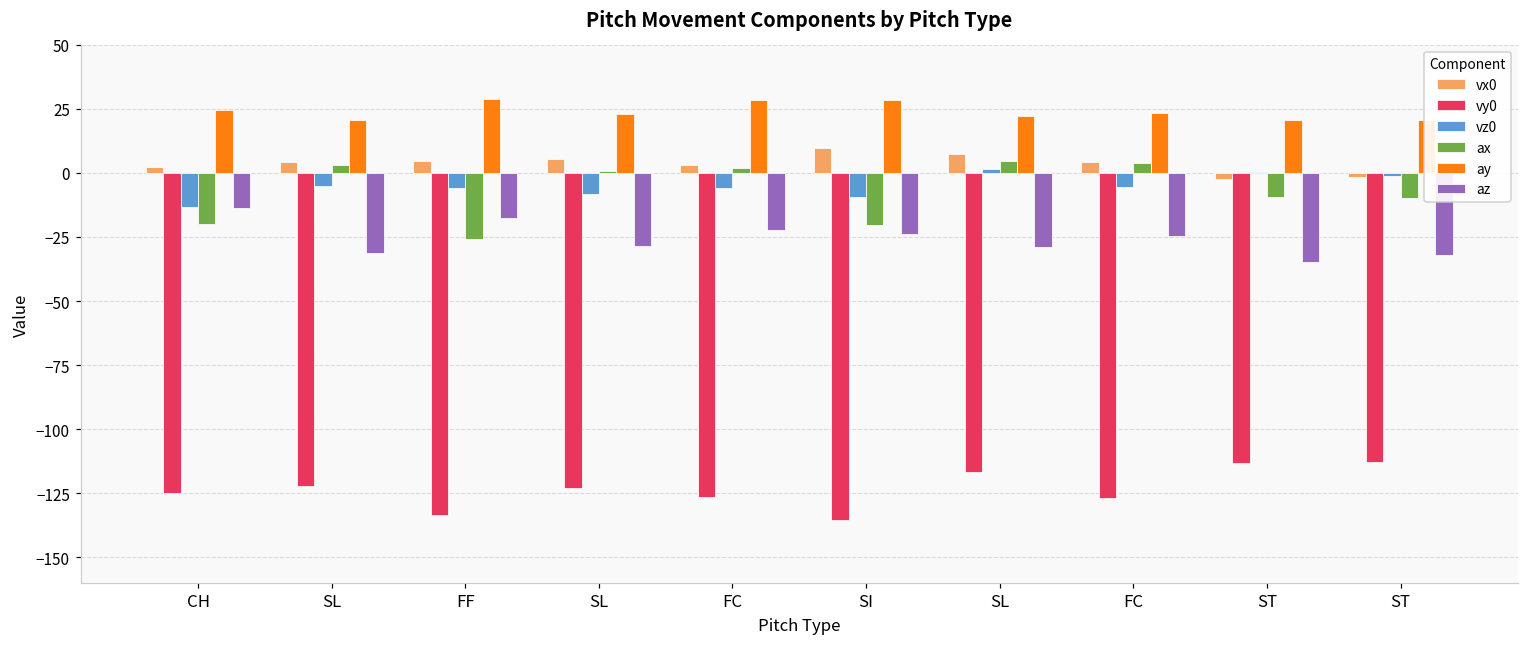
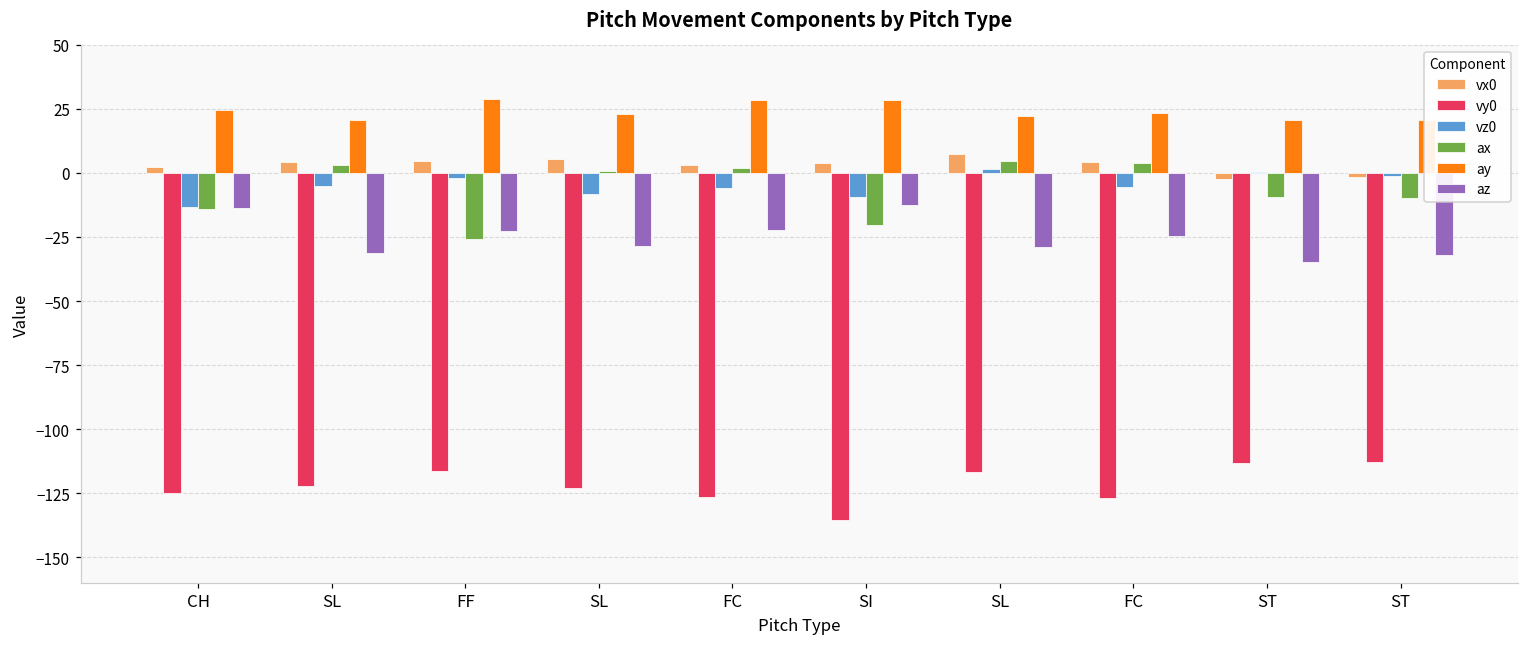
ax, CH: -20 -> -14
vy0, FF: -133 -> -116
vz0, FF: -6 -> -2
az, FF: -18 -> -23
vx0, SI: 10 -> 4
az, SI: -24 -> -13
